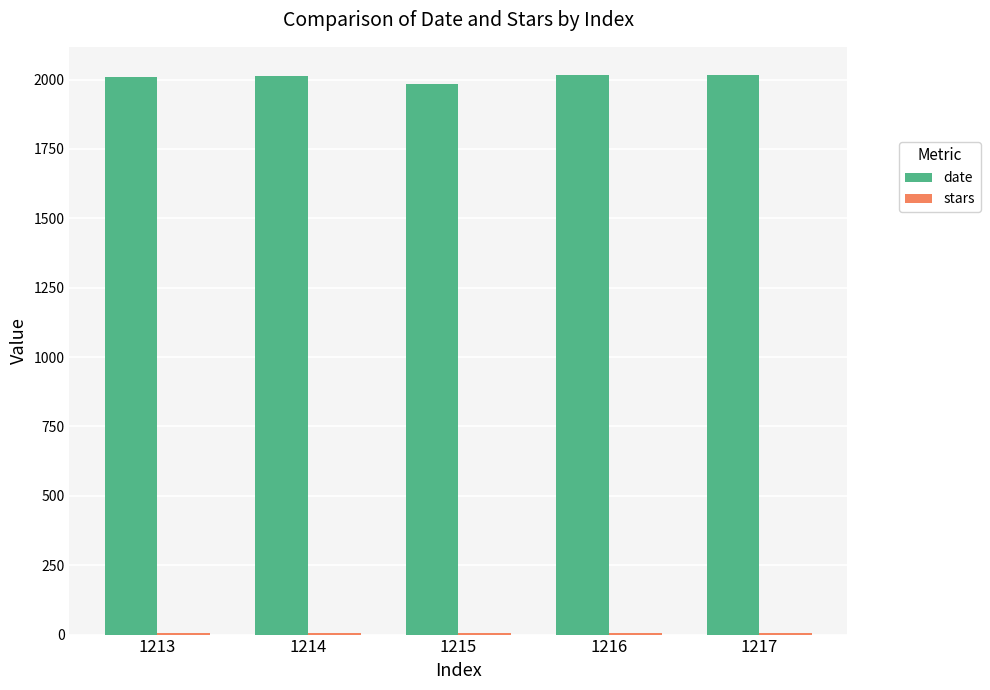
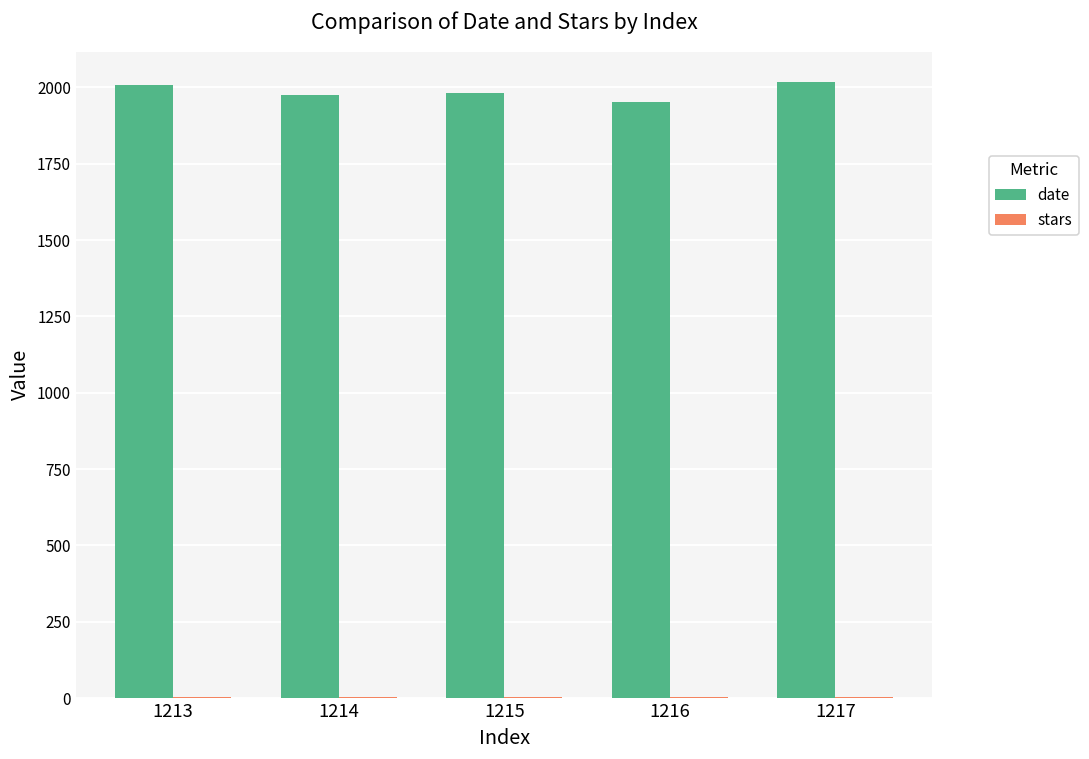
date, 1214: 2010 -> 1980
date, 1216: 2020 -> 1950
